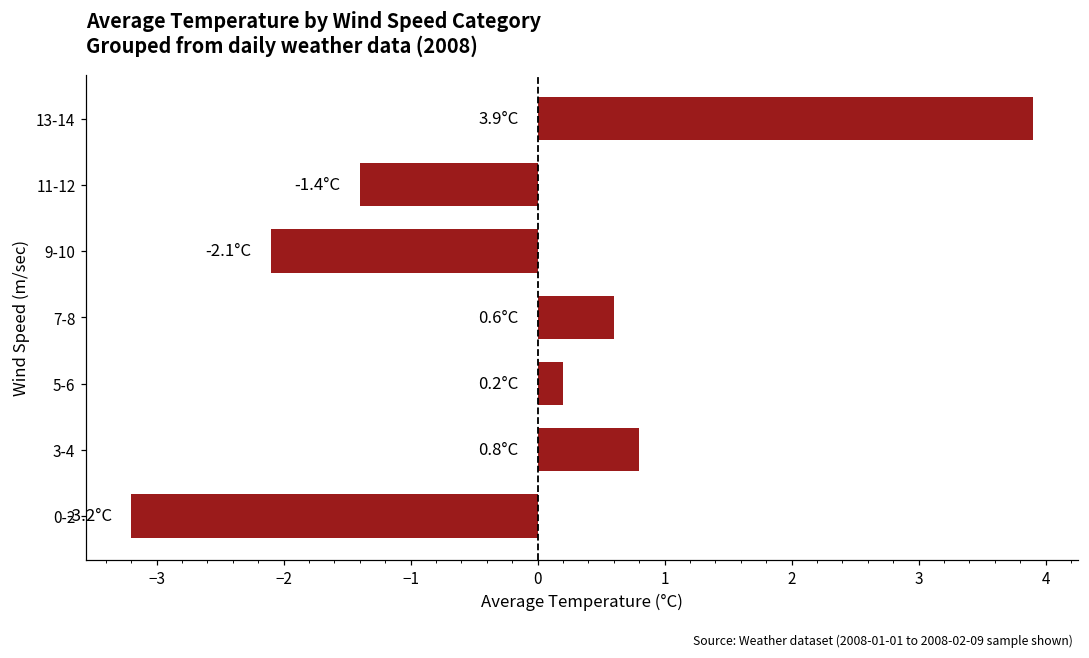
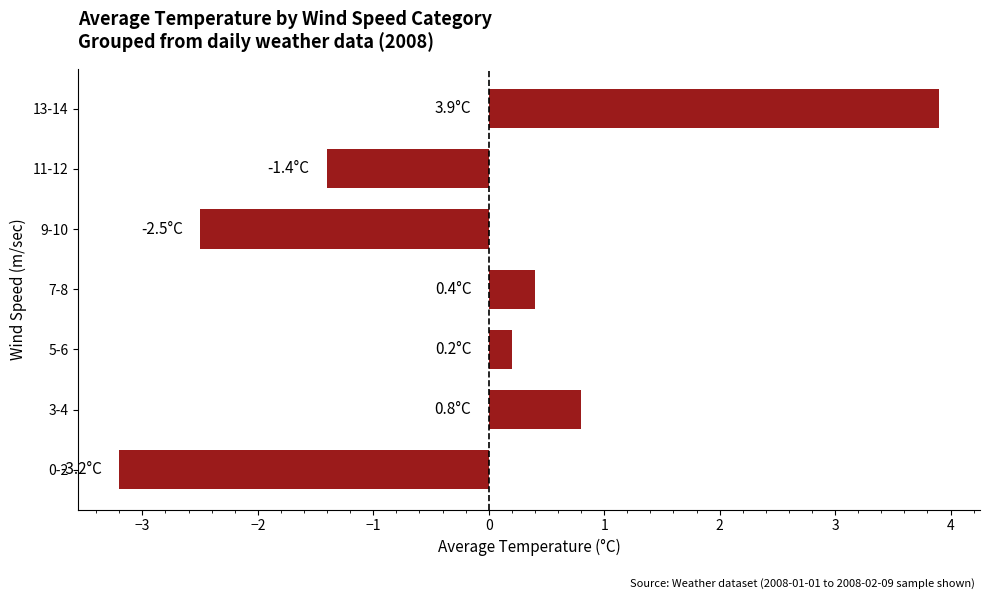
9-10: -2.1°C -> -2.5°C
7-8: 0.6°C -> 0.4°C
